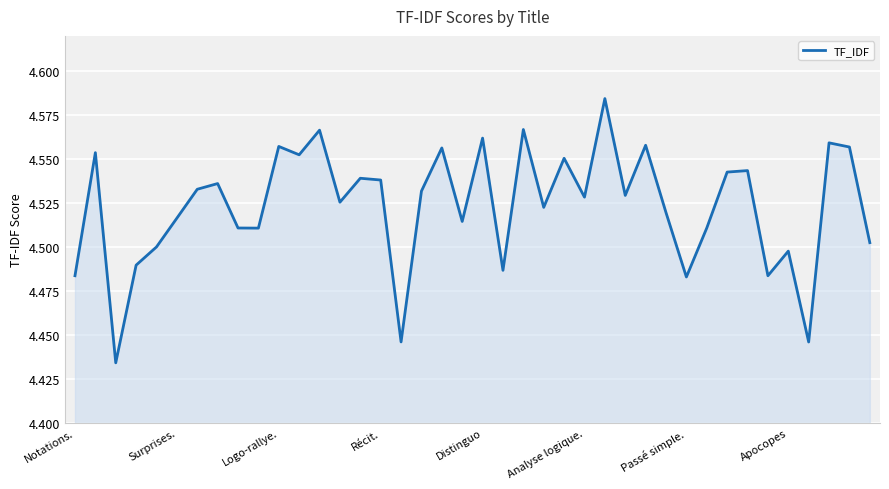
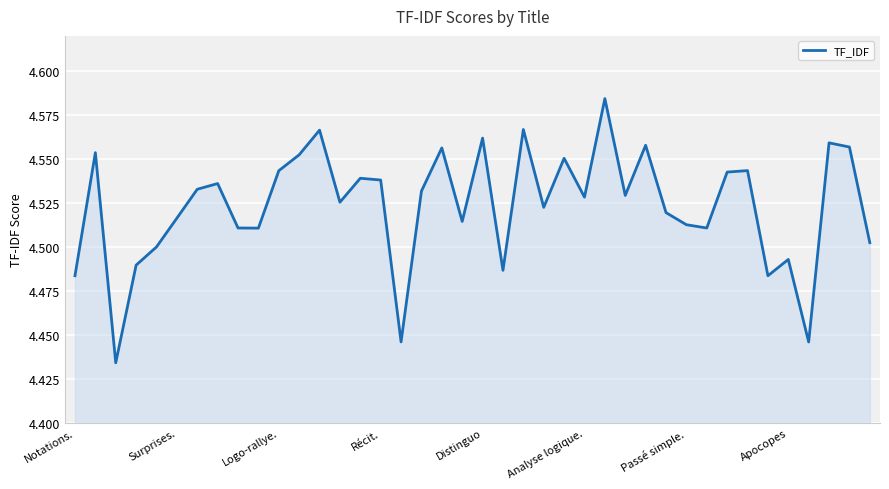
Logo-rallye.: 4.557 -> 4.543
Passé simple.: 4.483 -> 4.513
Apocopes: 4.498 -> 4.493
